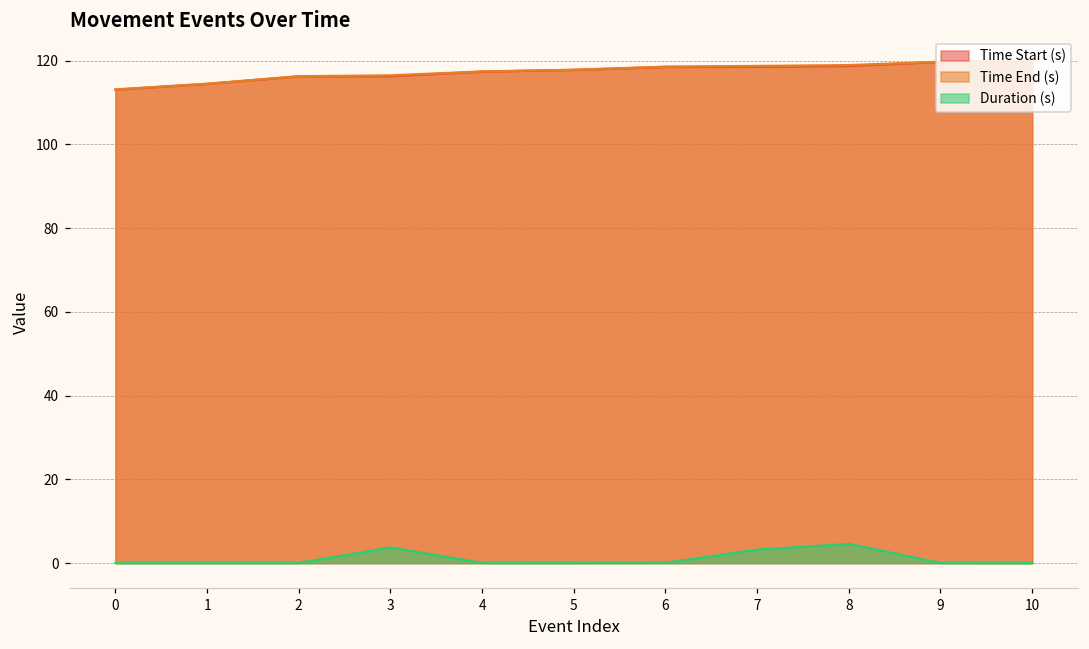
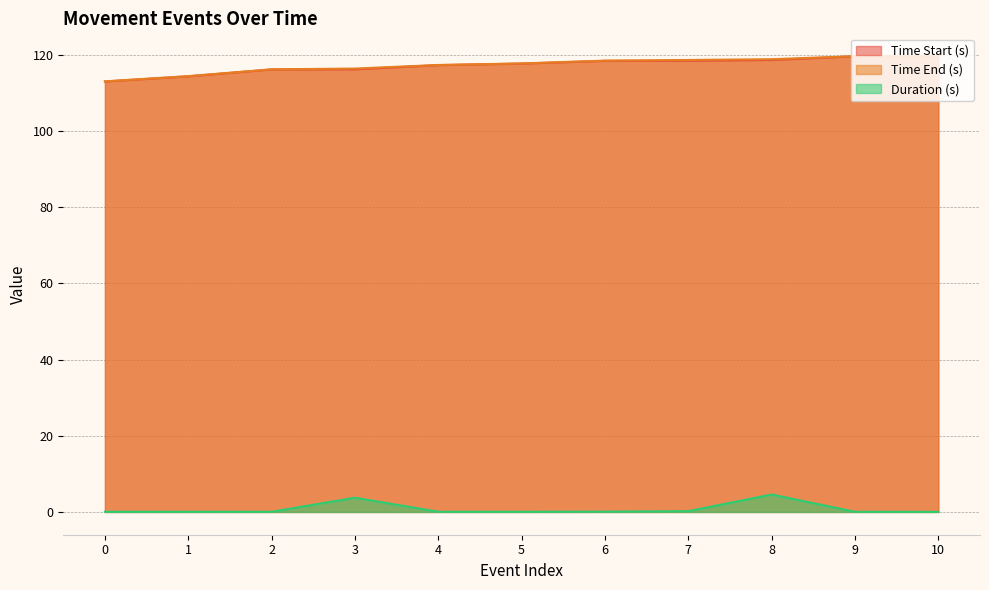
Duration (s), 7: 3 -> 0
